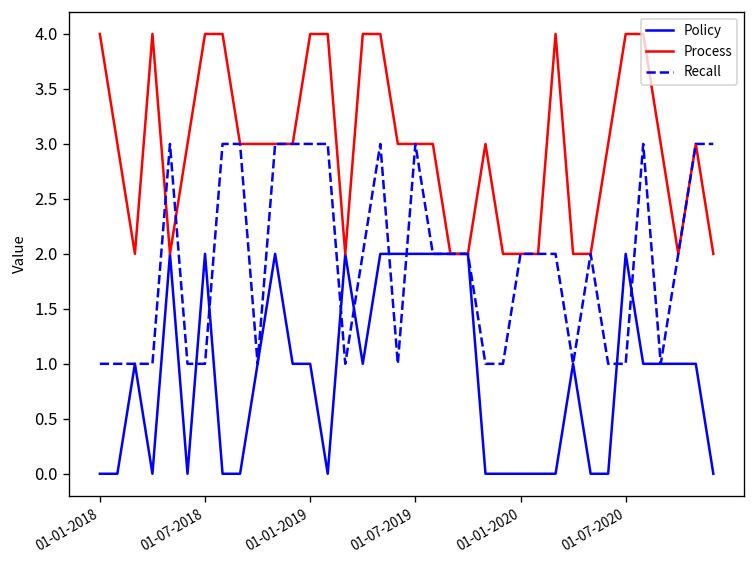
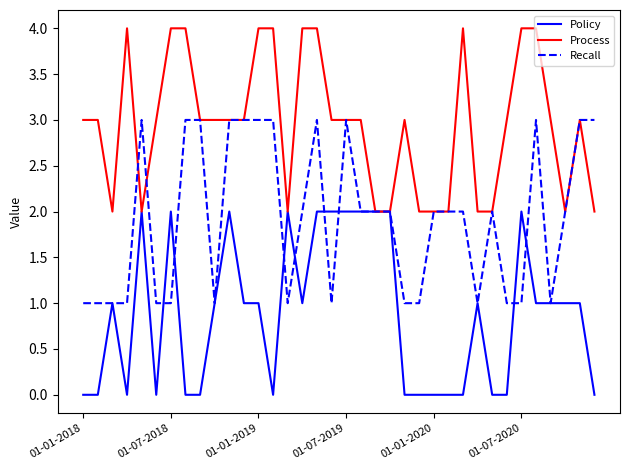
Process, 01-01-2018: 4 -> 3
